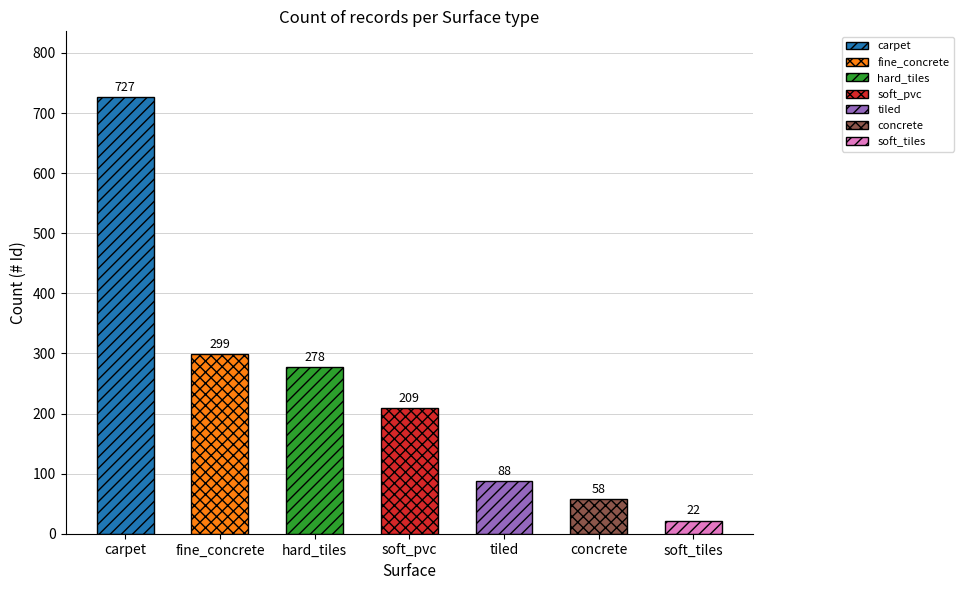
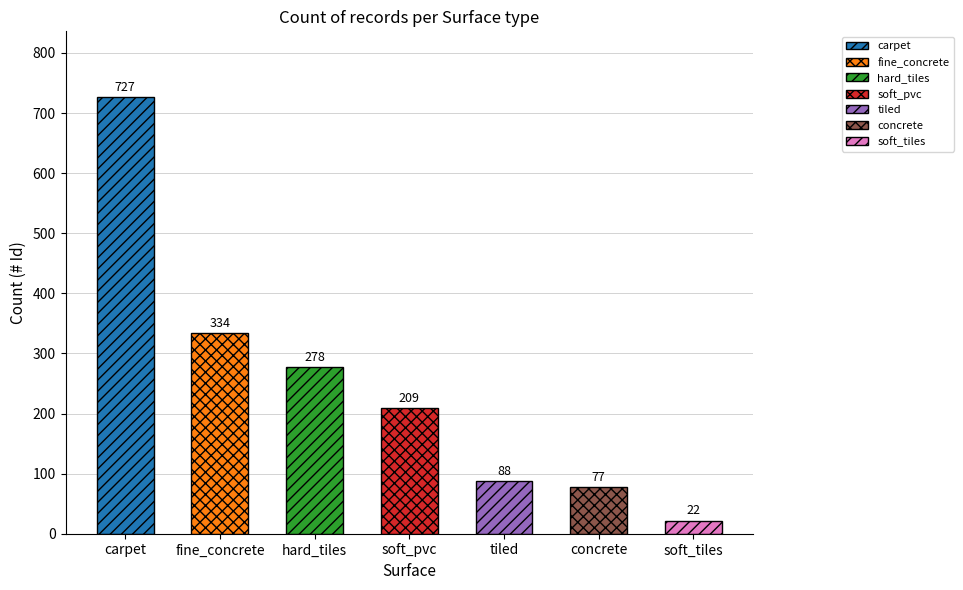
fine_concrete: 299 -> 334
concrete: 58 -> 77
